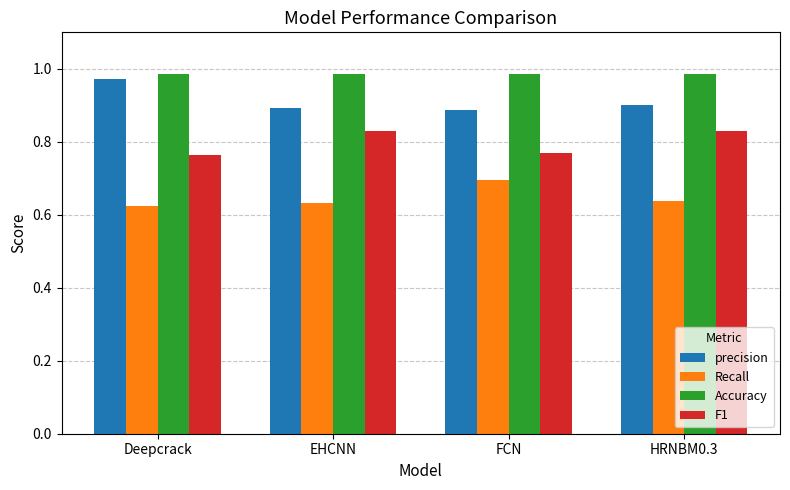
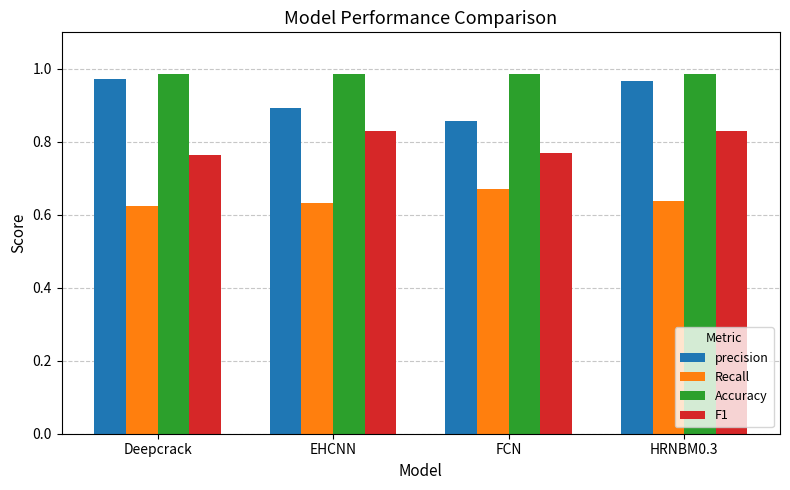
precision, FCN: 0.89 -> 0.86
Recall, FCN: 0.70 -> 0.67
precision, HRNBM0.3: 0.90 -> 0.97
